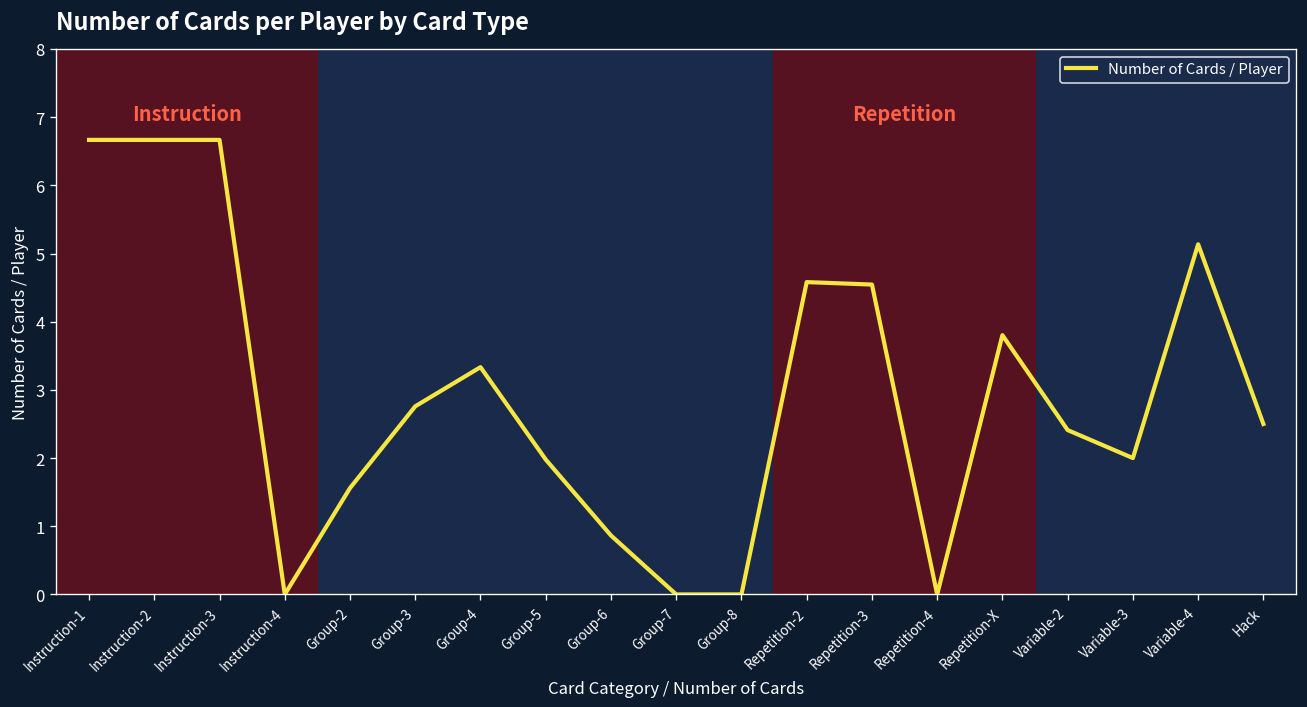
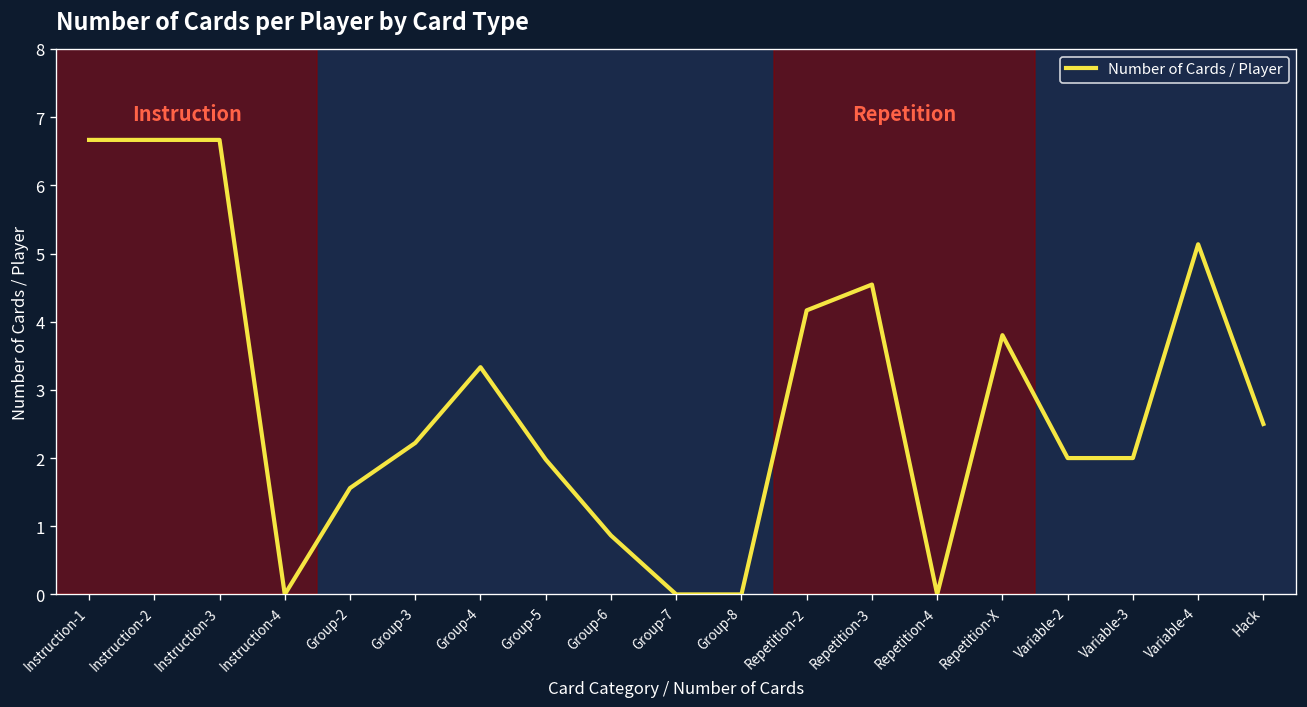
Group-3: 2.8 -> 2.2
Repetition-2: 4.6 -> 4.2
Variable-2: 2.4 -> 2.0
